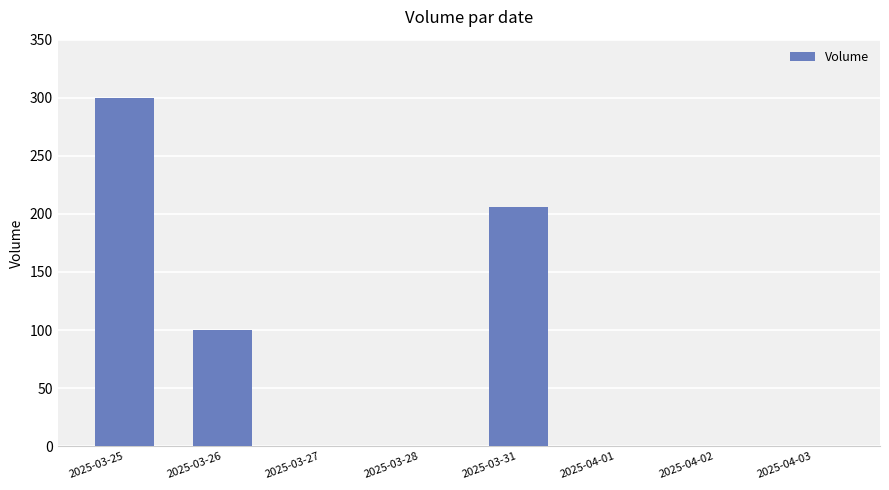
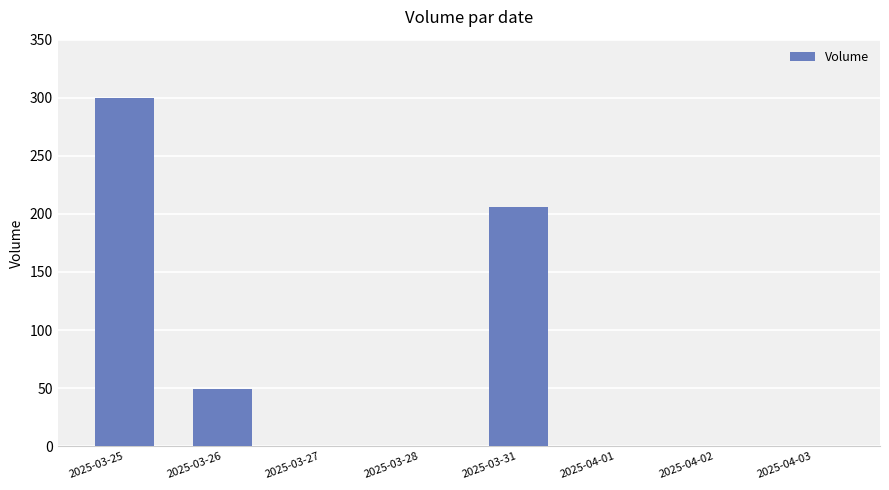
2025-03-26: 100 -> 49
